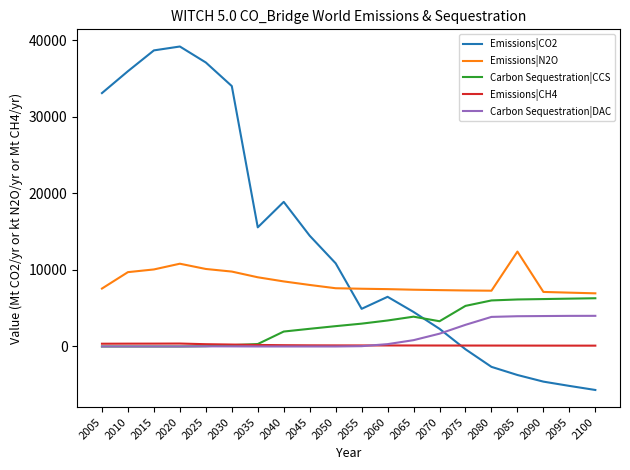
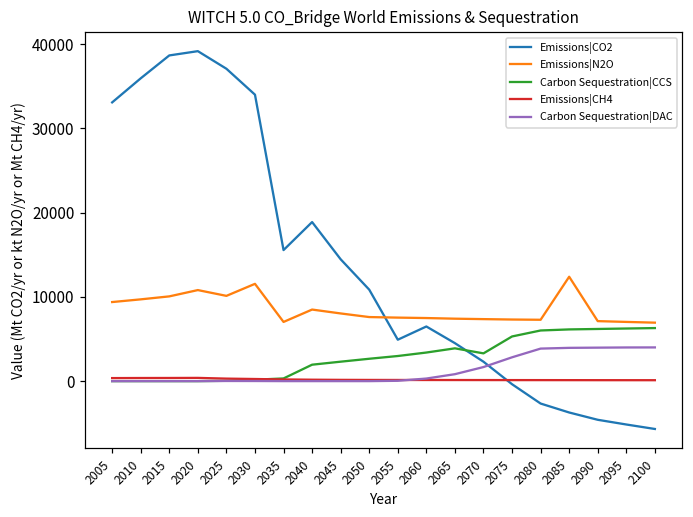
Emissions|N2O, 2005: 8000 -> 9000
Emissions|N2O, 2030: 10000 -> 12000
Emissions|N2O, 2035: 9000 -> 7000
